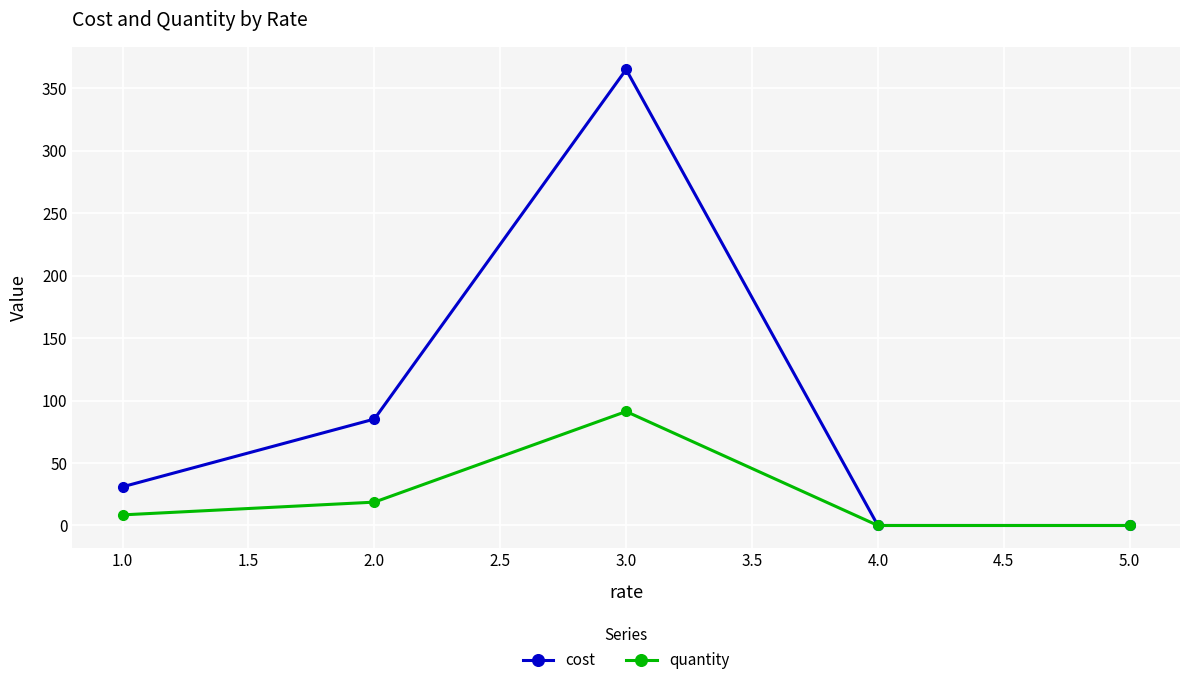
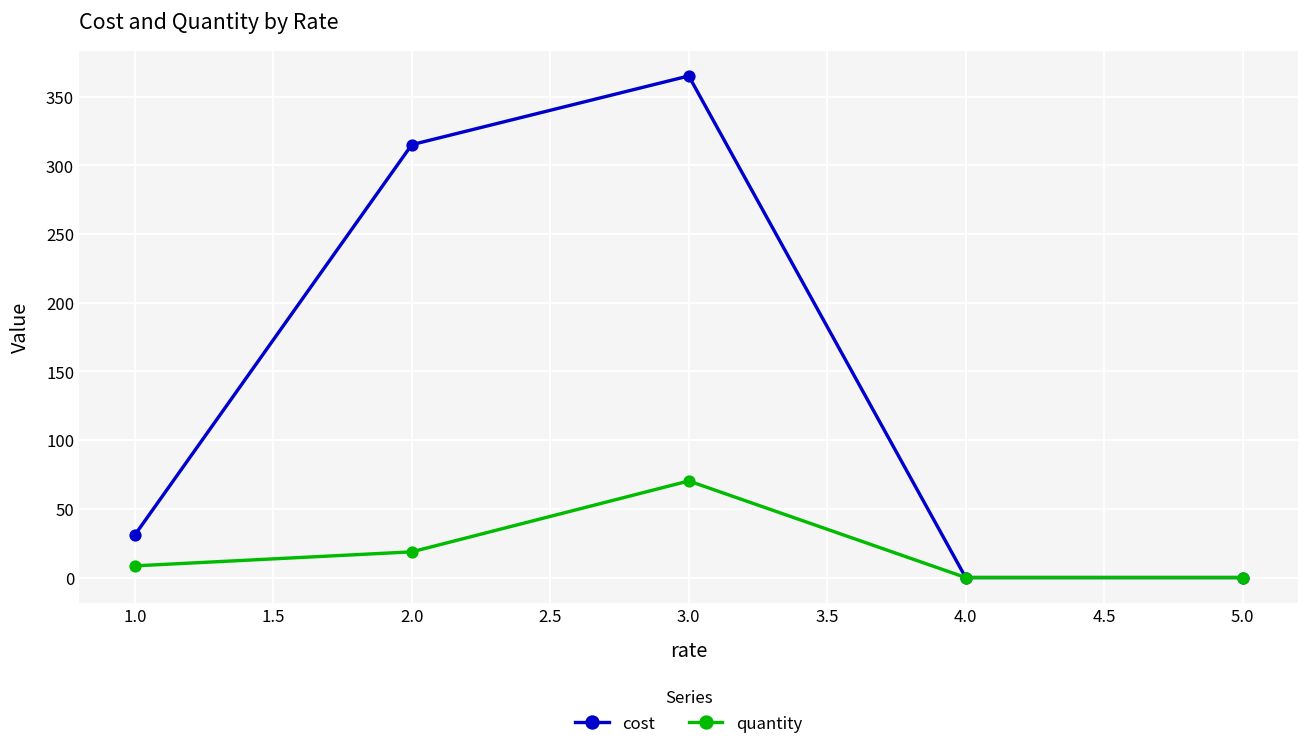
cost, 2.0: 85 -> 315
quantity, 3.0: 91 -> 70
